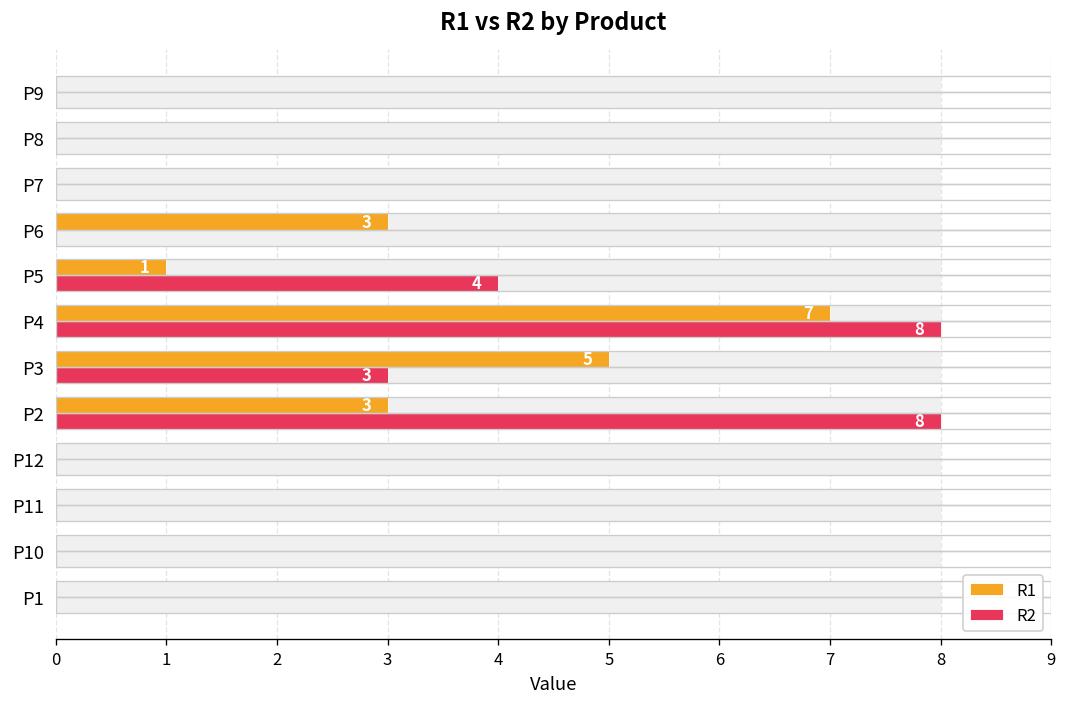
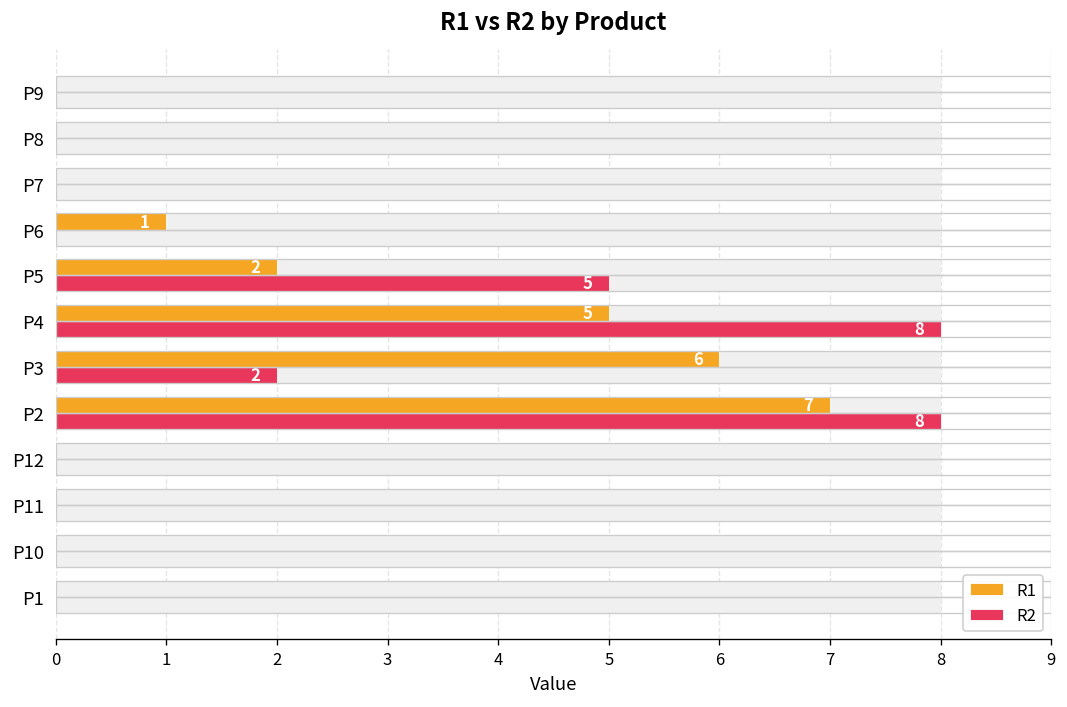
R1, P6: 3 -> 1
R1, P5: 1 -> 2
R2, P5: 4 -> 5
R1, P4: 7 -> 5
R1, P3: 5 -> 6
R2, P3: 3 -> 2
R1, P2: 3 -> 7
